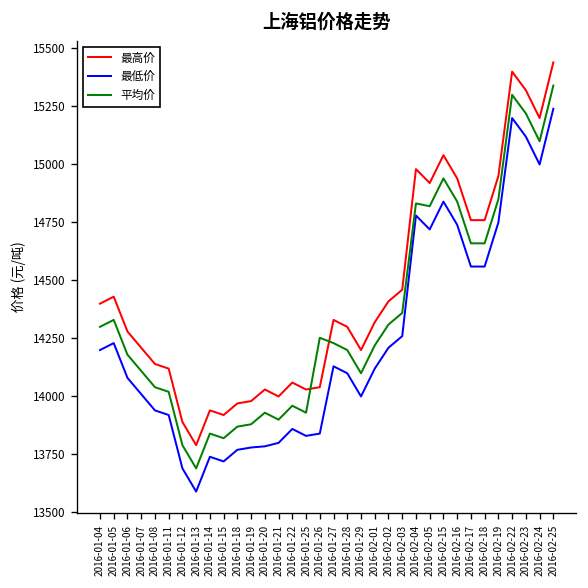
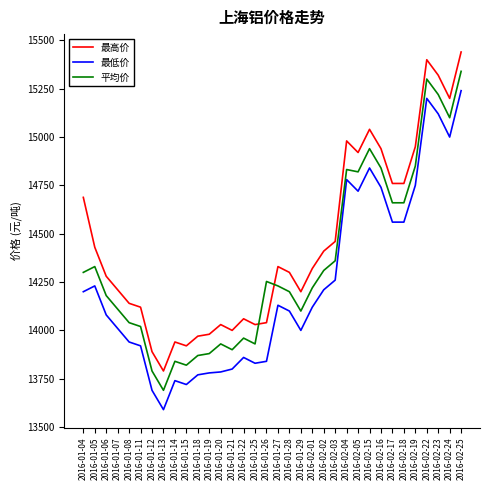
最高价, 2016-01-04: 14400 -> 14690
